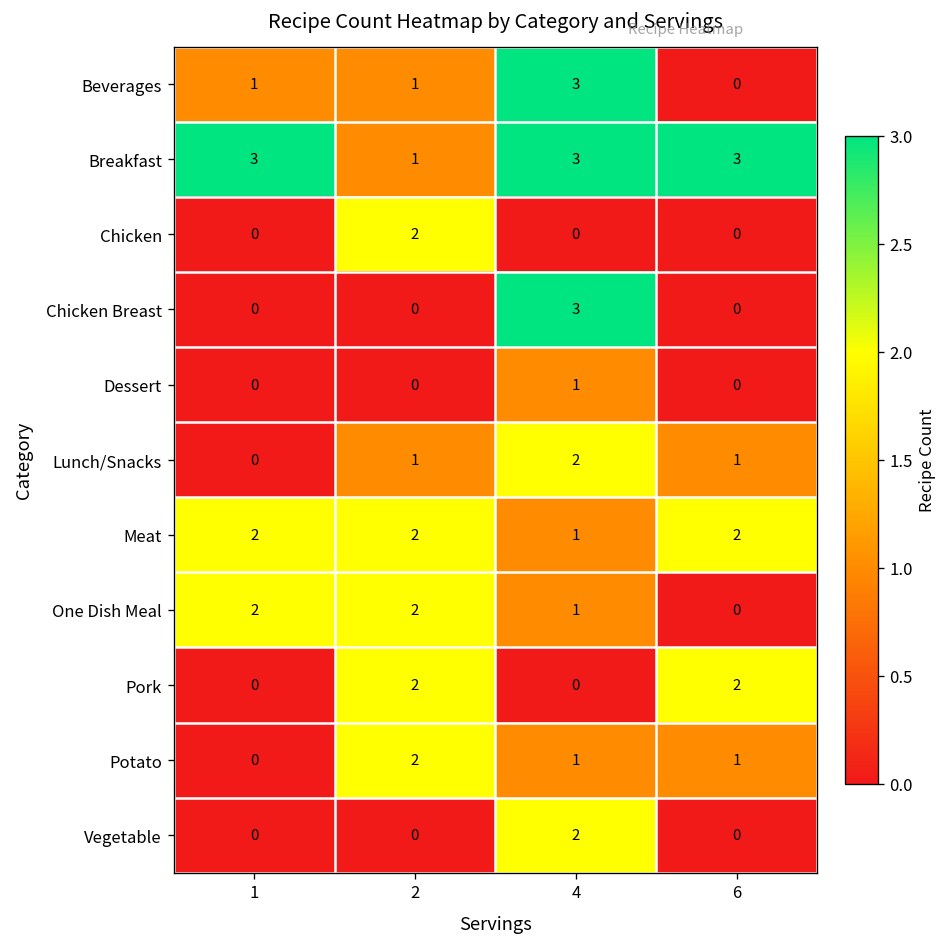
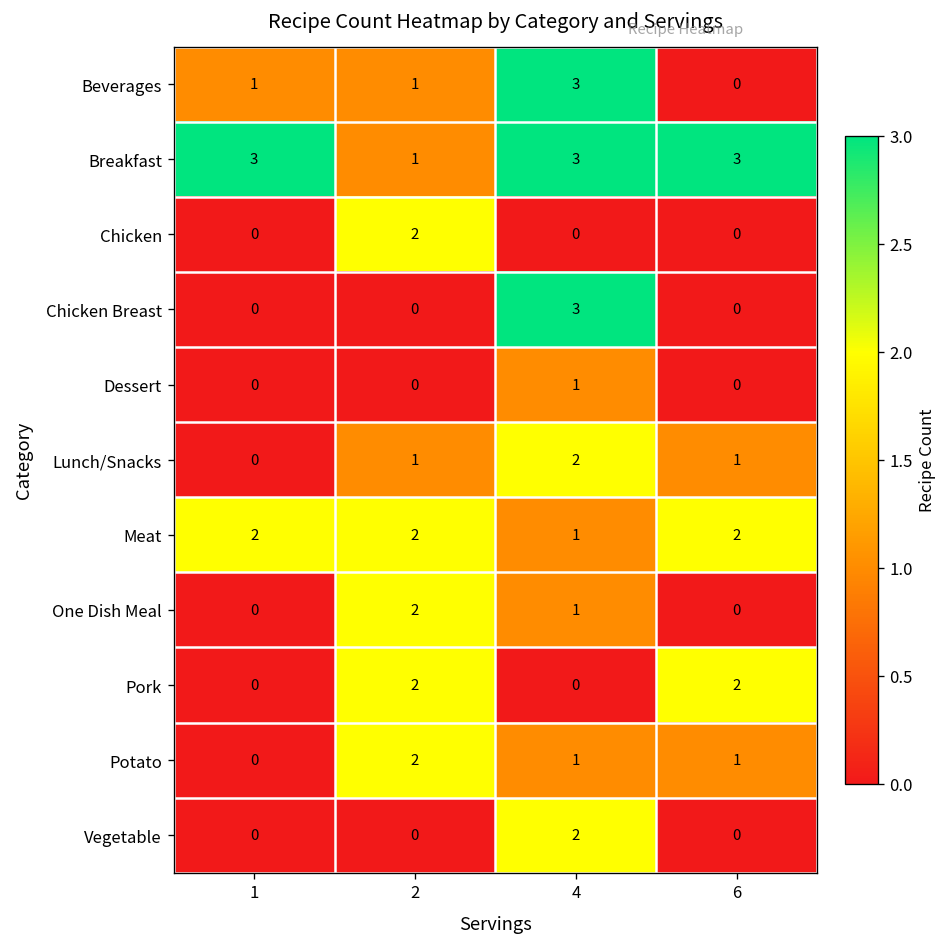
One Dish Meal, 1: 2 -> 0
